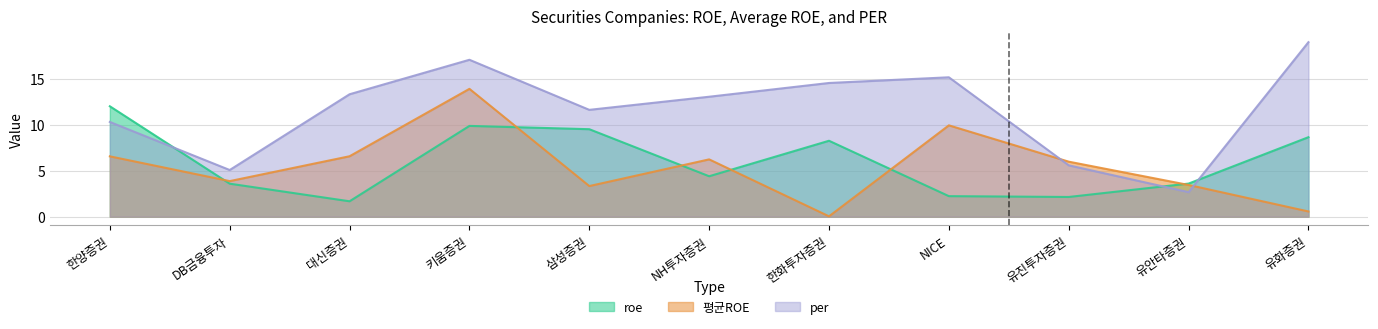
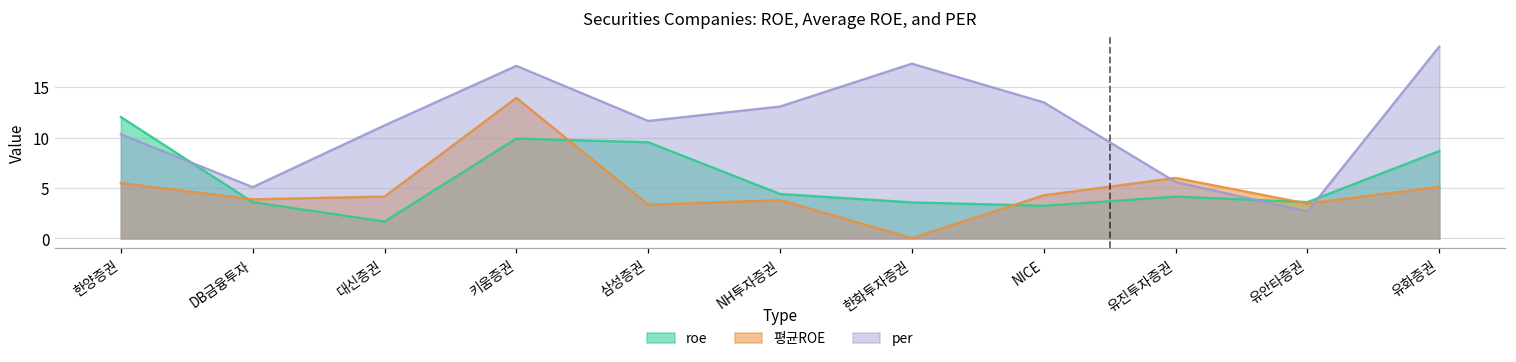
평균ROE, 한양증권: 7 -> 5
평균ROE, 대신증권: 7 -> 4
per, 대신증권: 13 -> 11
평균ROE, NH투자증권: 6 -> 4
roe, 한화투자증권: 8 -> 4
per, 한화투자증권: 15 -> 17
roe, NICE: 2 -> 3
평균ROE, NICE: 10 -> 4
per, NICE: 15 -> 13
roe, 유진투자증권: 2 -> 4
평균ROE, 유화증권: 1 -> 5
